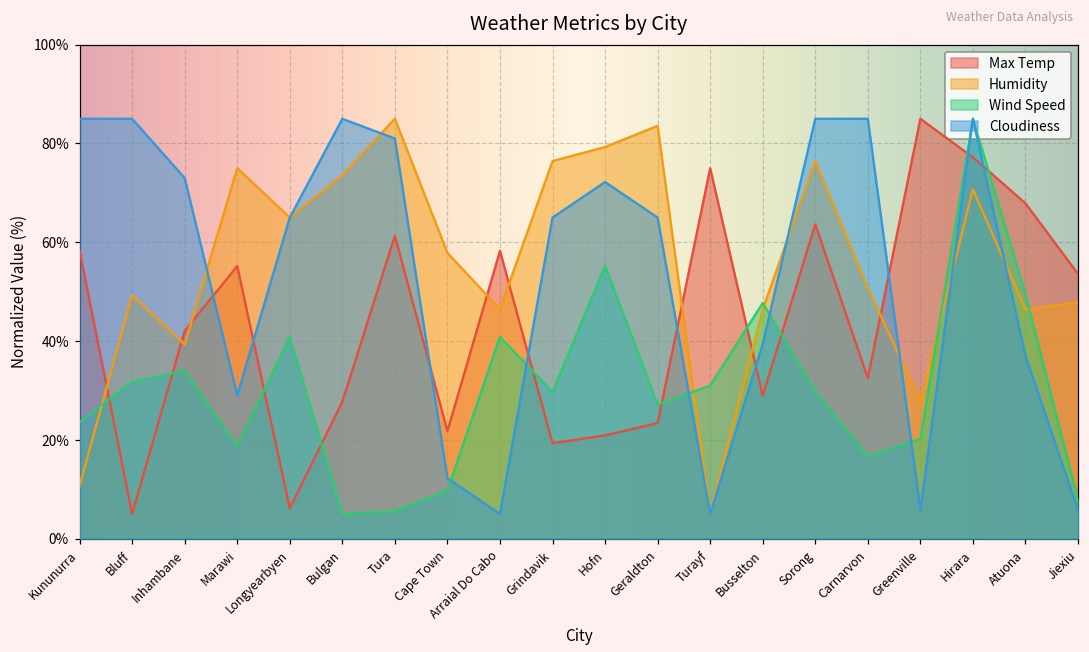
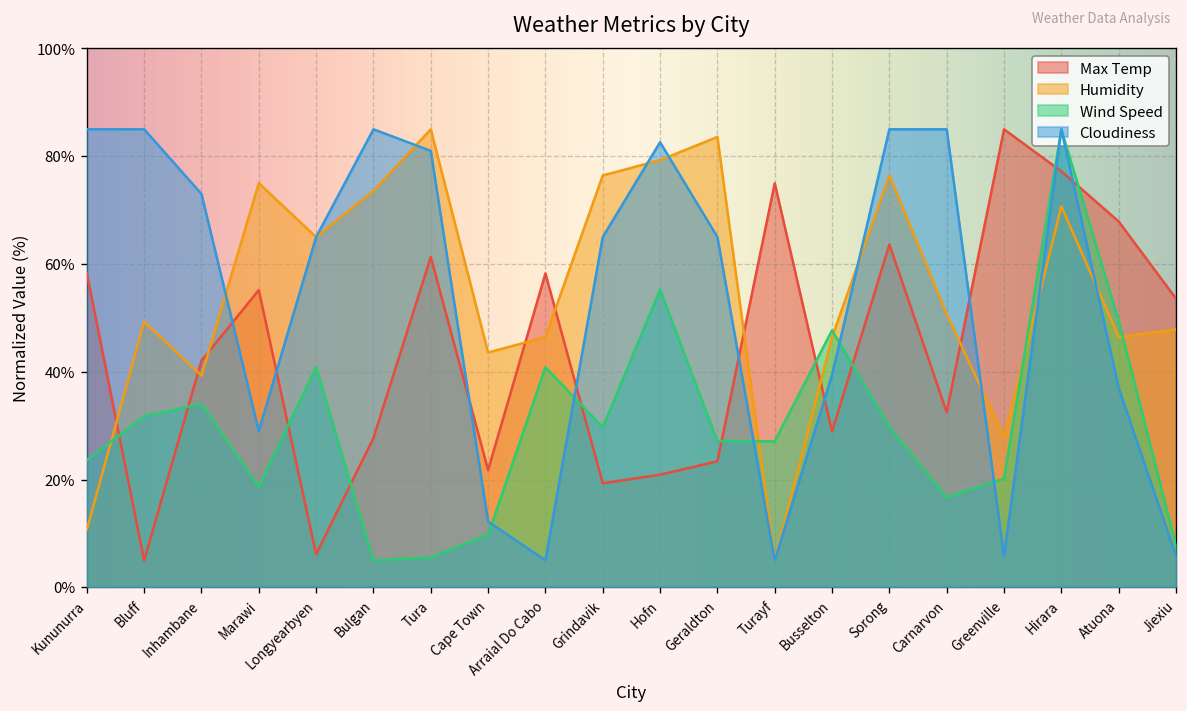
Humidity, Cape Town: 58% -> 44%
Cloudiness, Hofn: 72% -> 83%
Wind Speed, Turayf: 31% -> 27%
